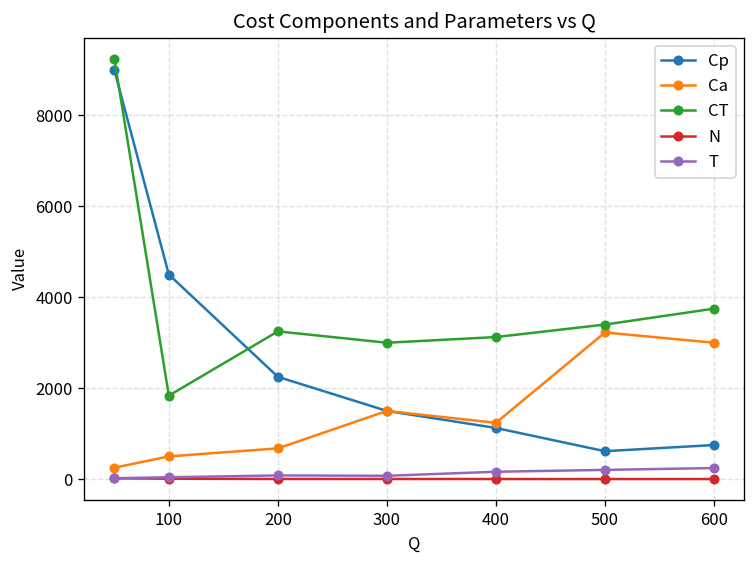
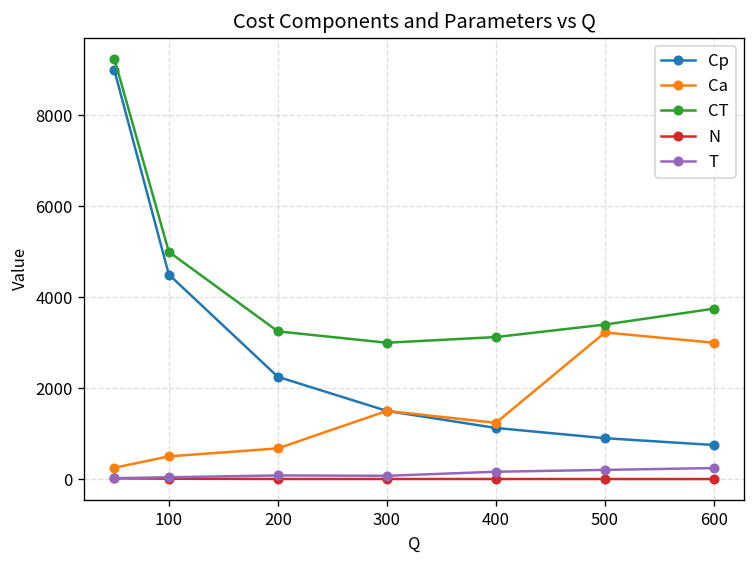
CT, 100: 1800 -> 5000
Cp, 500: 600 -> 900
